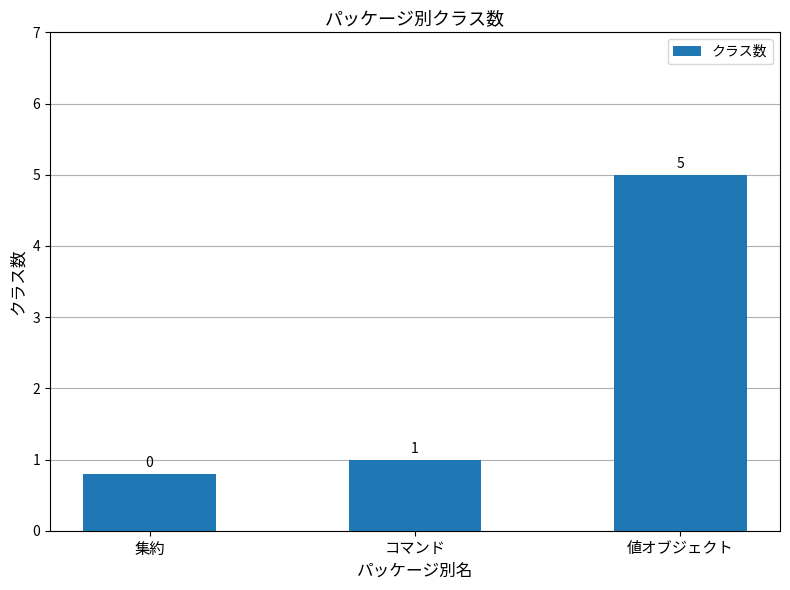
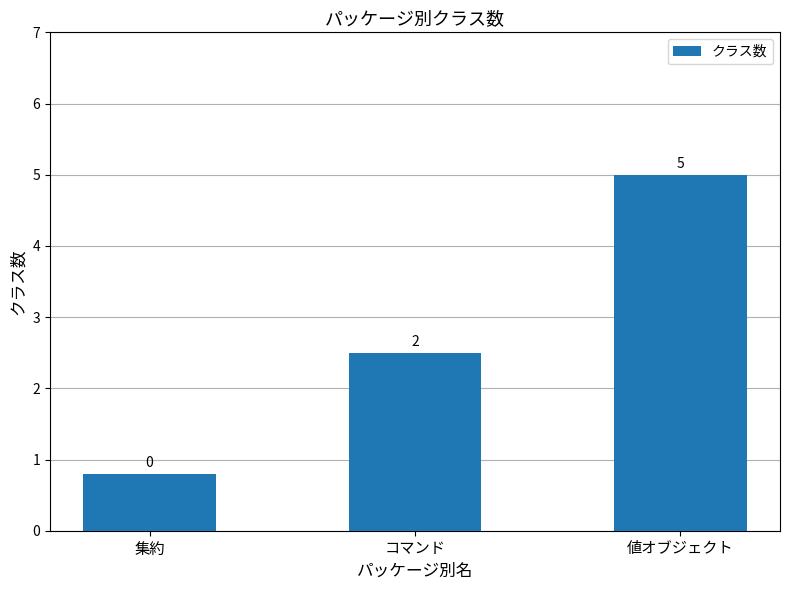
コマンド: 1 -> 2
